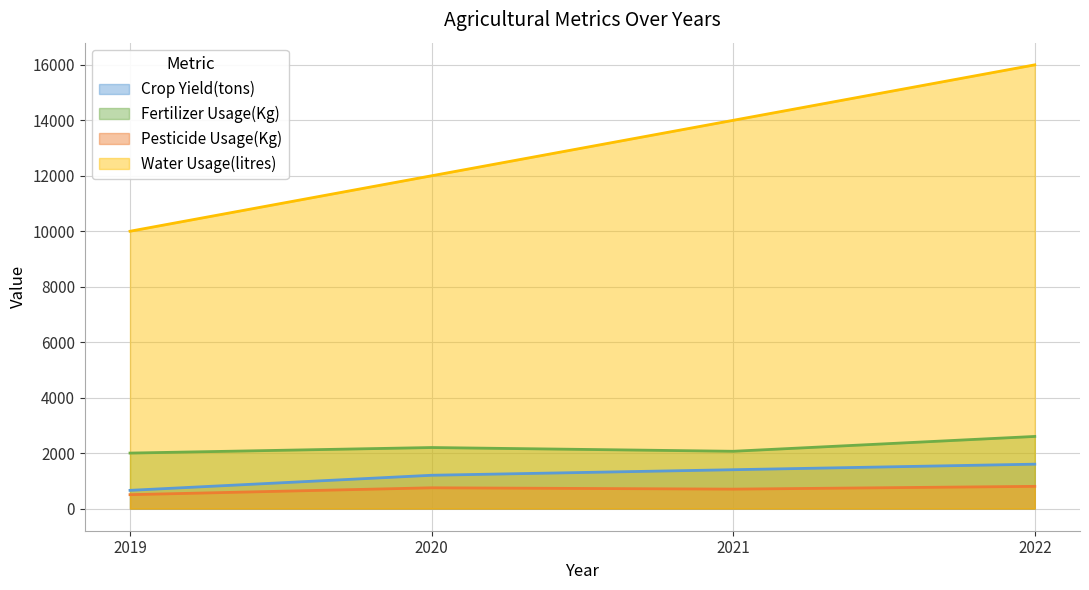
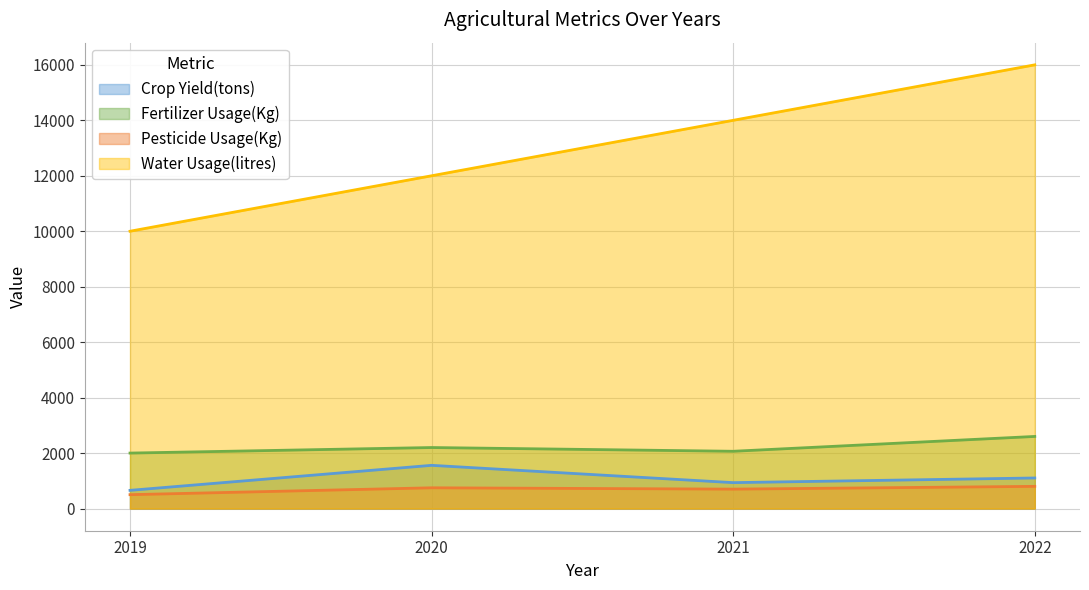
Crop Yield(tons), 2020: 1200 -> 1600
Crop Yield(tons), 2021: 1400 -> 900
Crop Yield(tons), 2022: 1600 -> 1100
